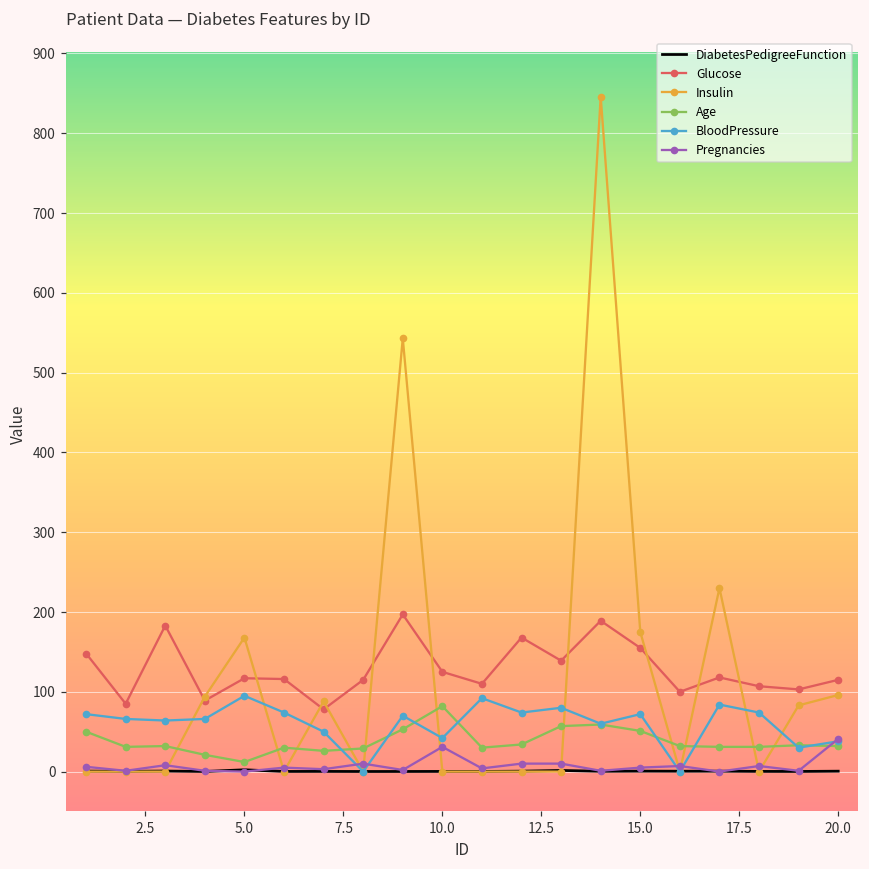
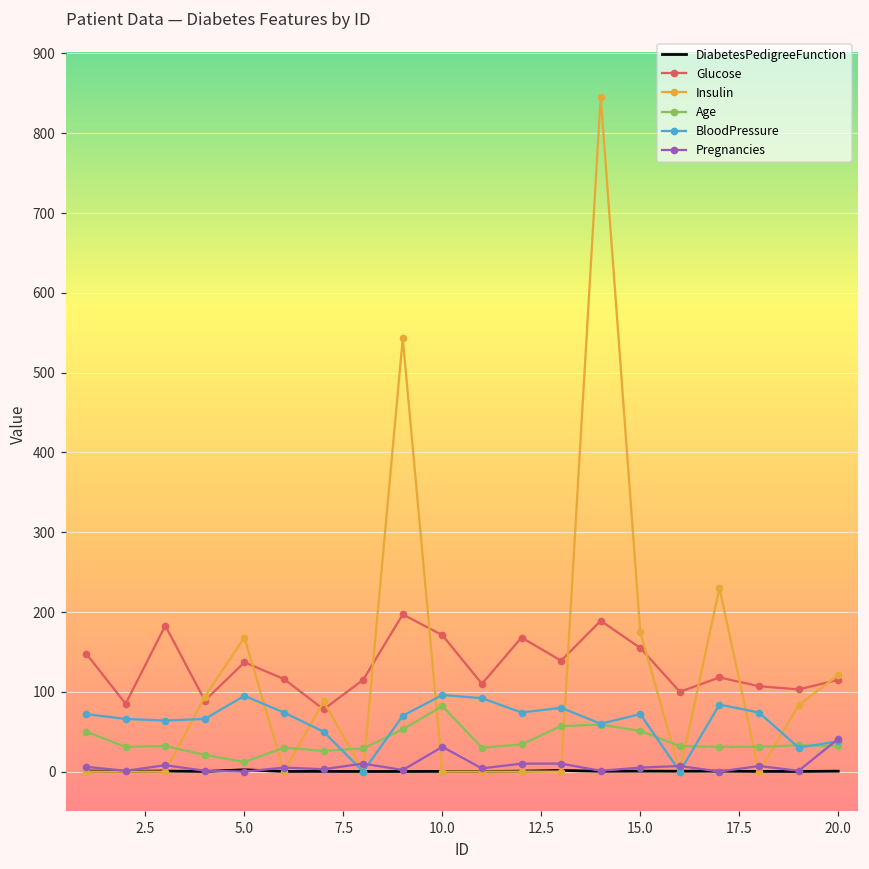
Glucose, 5.0: 120 -> 140
Glucose, 10.0: 130 -> 170
BloodPressure, 10.0: 40 -> 100
Insulin, 20.0: 100 -> 120
